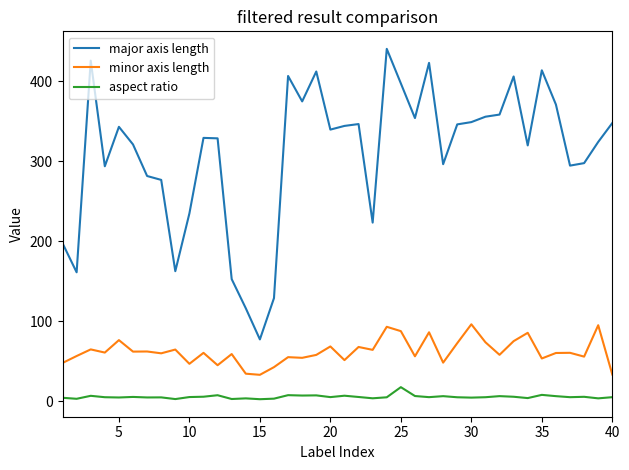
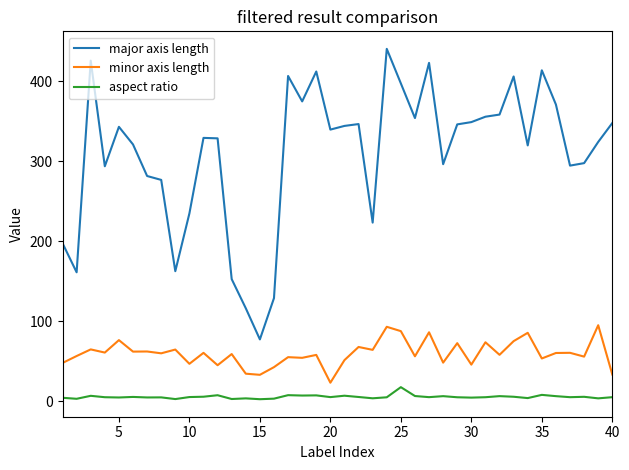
minor axis length, 20: 70 -> 20
minor axis length, 30: 100 -> 50
